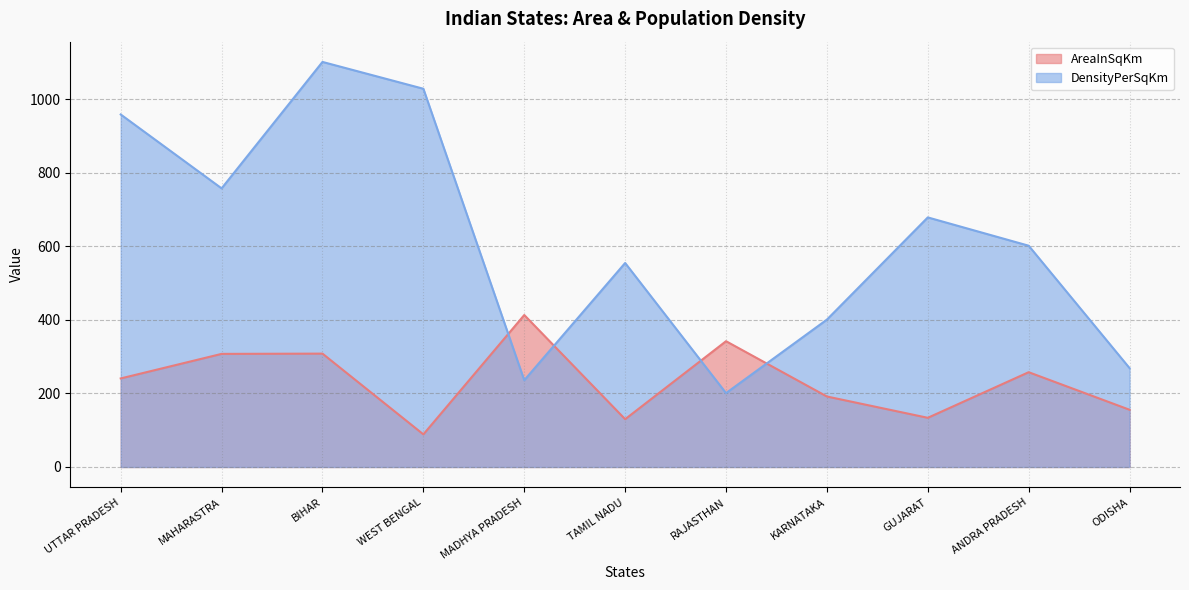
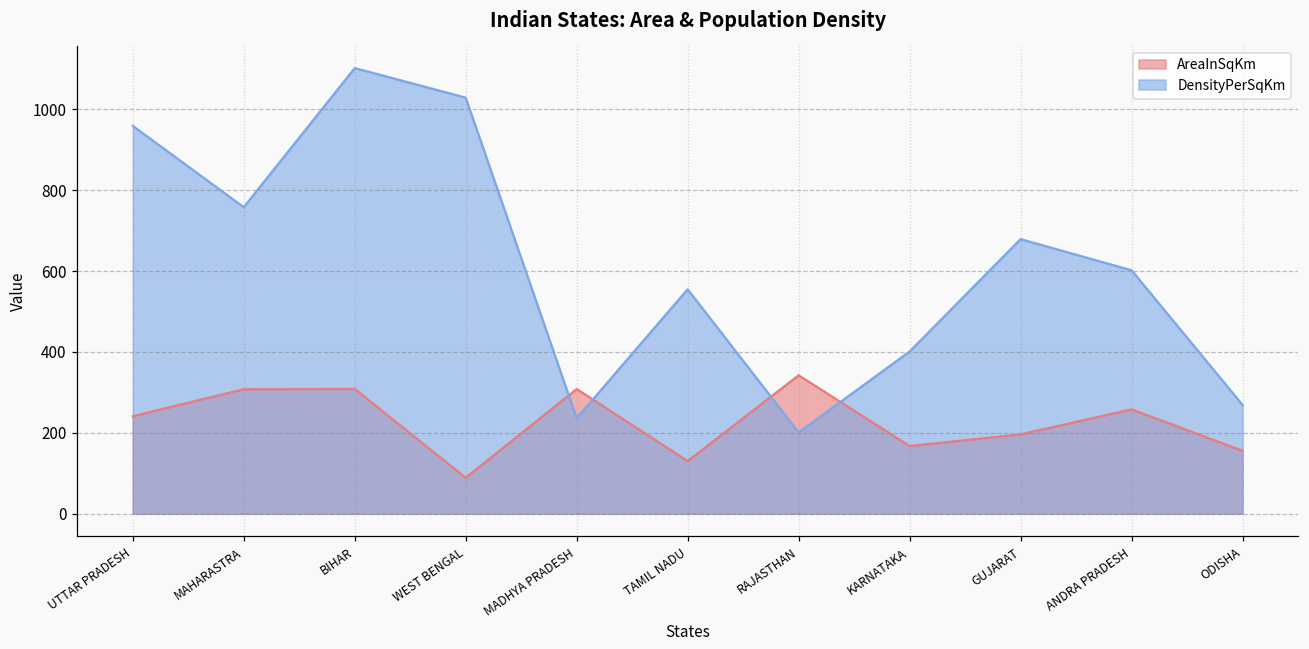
AreaInSqKm, MADHYA PRADESH: 410 -> 310
AreaInSqKm, KARNATAKA: 190 -> 170
AreaInSqKm, GUJARAT: 130 -> 200
